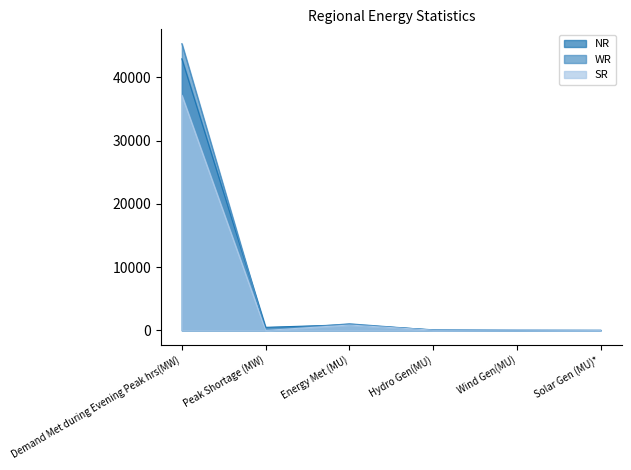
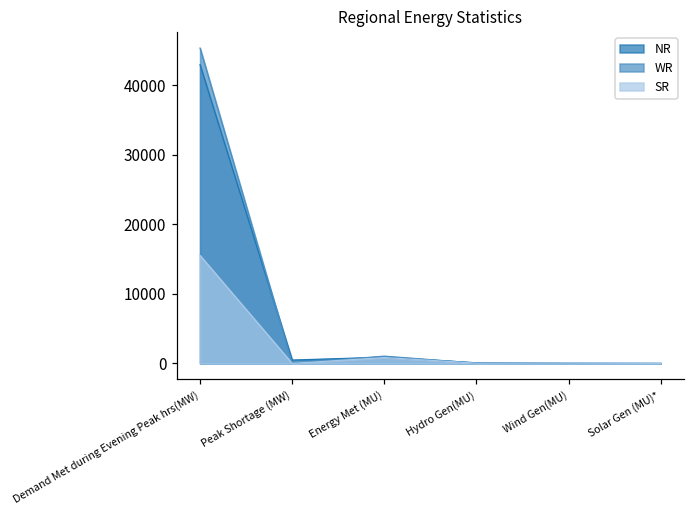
SR, Demand Met during Evening Peak hrs(MW): 37000 -> 16000
